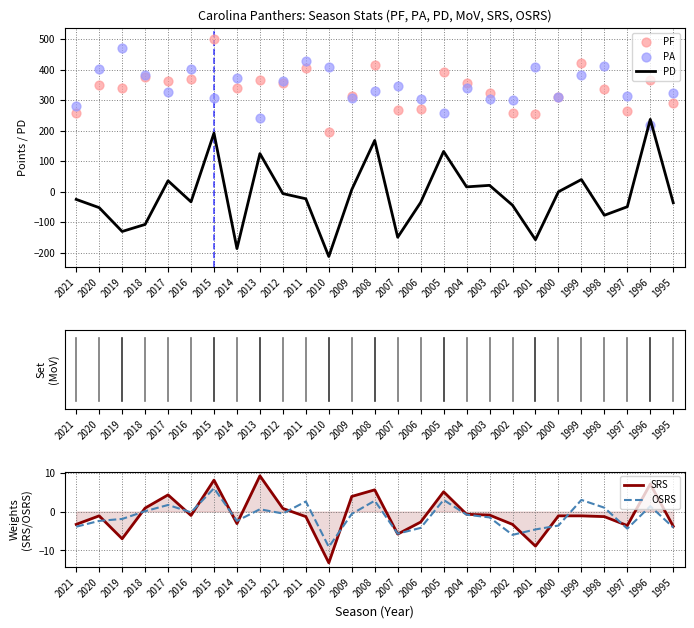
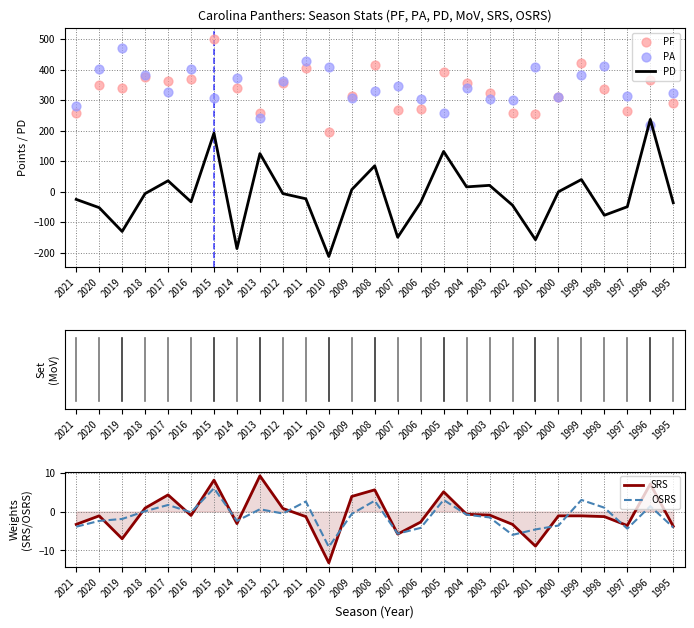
Carolina Panthers: Season Stats (PF, PA, PD, MoV, SRS, OSRS), PD, 2018: -110 -> -10
Carolina Panthers: Season Stats (PF, PA, PD, MoV, SRS, OSRS), PF, 2013: 370 -> 260
Carolina Panthers: Season Stats (PF, PA, PD, MoV, SRS, OSRS), PD, 2008: 170 -> 90
